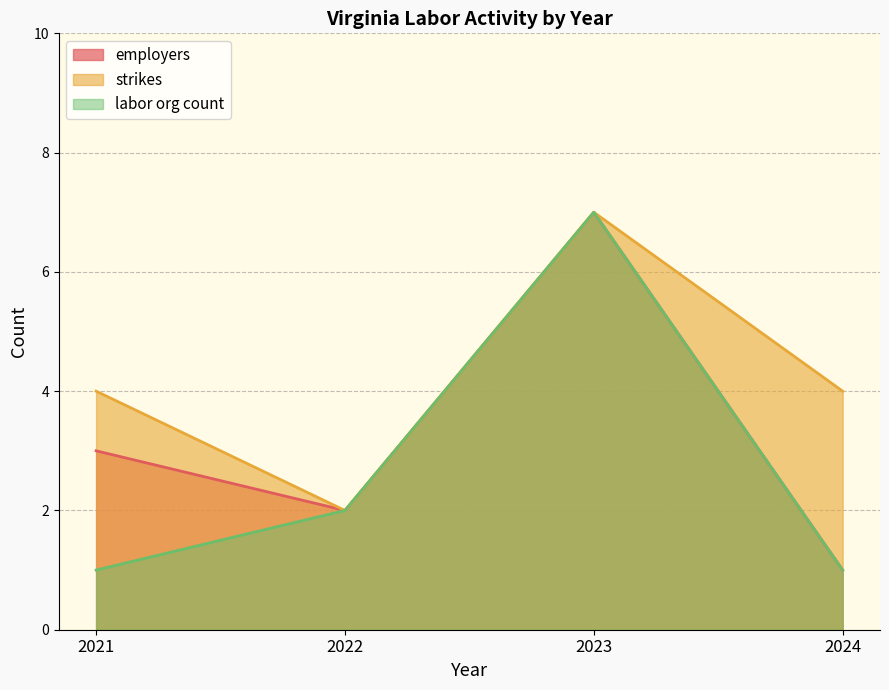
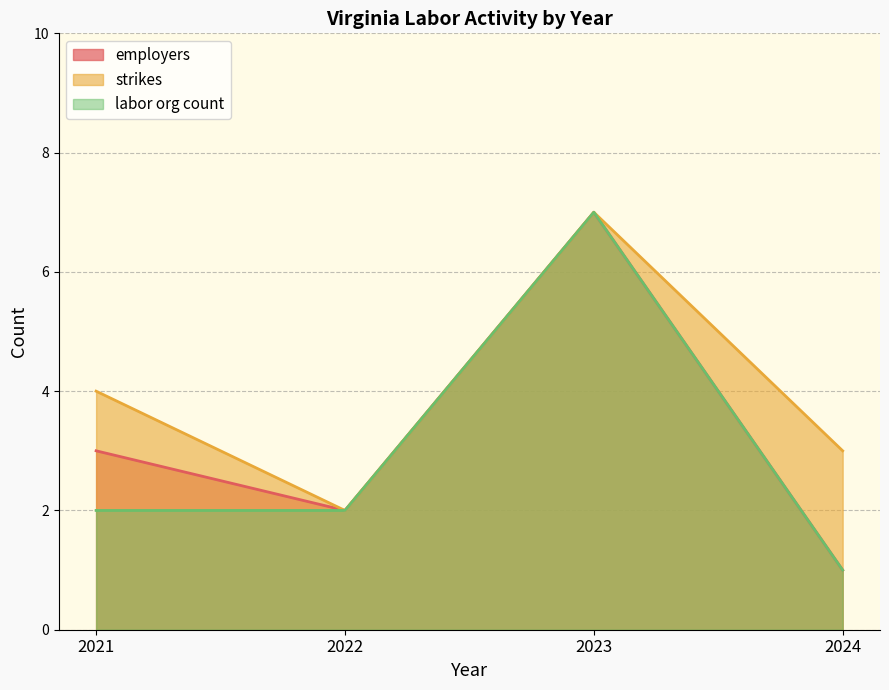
labor org count, 2021: 1 -> 2
strikes, 2024: 4 -> 3
